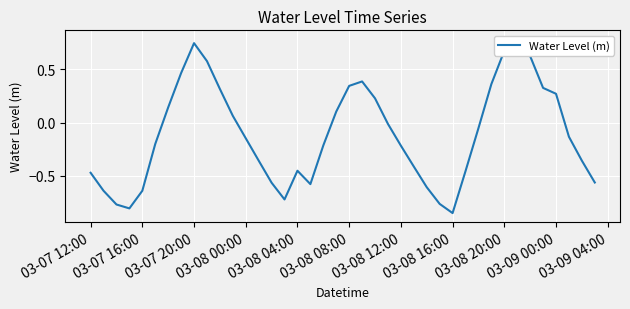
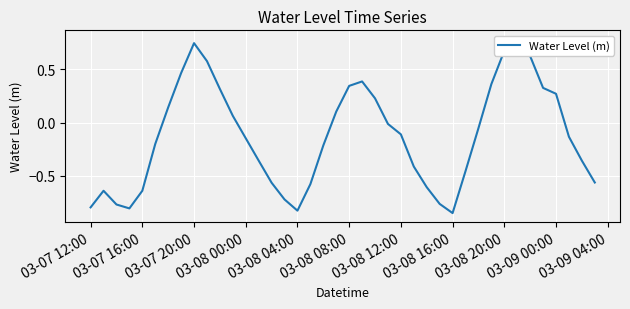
03-07 12:00: -0.47 -> -0.79
03-08 04:00: -0.45 -> -0.82
03-08 12:00: -0.22 -> -0.11
